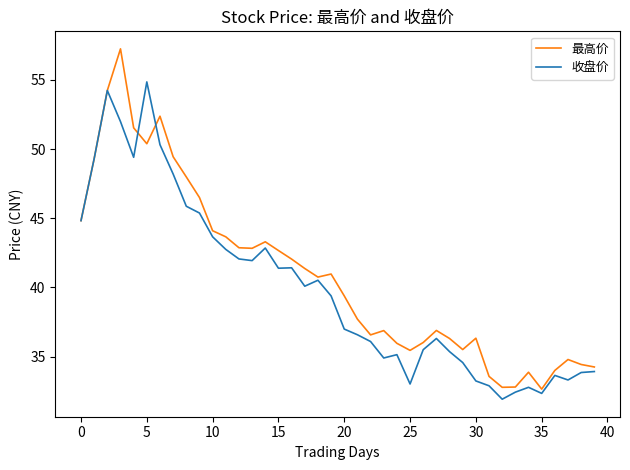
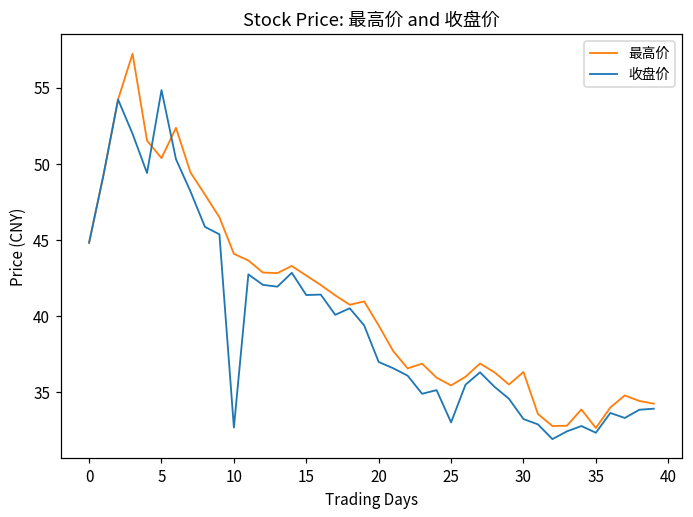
收盘价, 10: 43.7 -> 32.7
